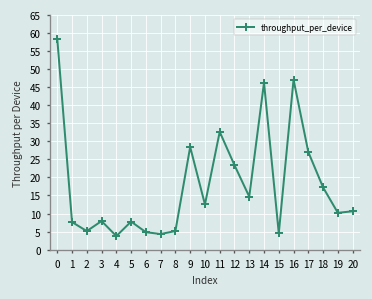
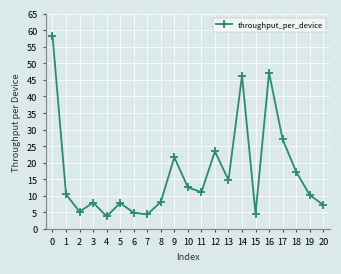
1: 8 -> 10
8: 5 -> 8
9: 28 -> 22
11: 33 -> 11
20: 11 -> 7
